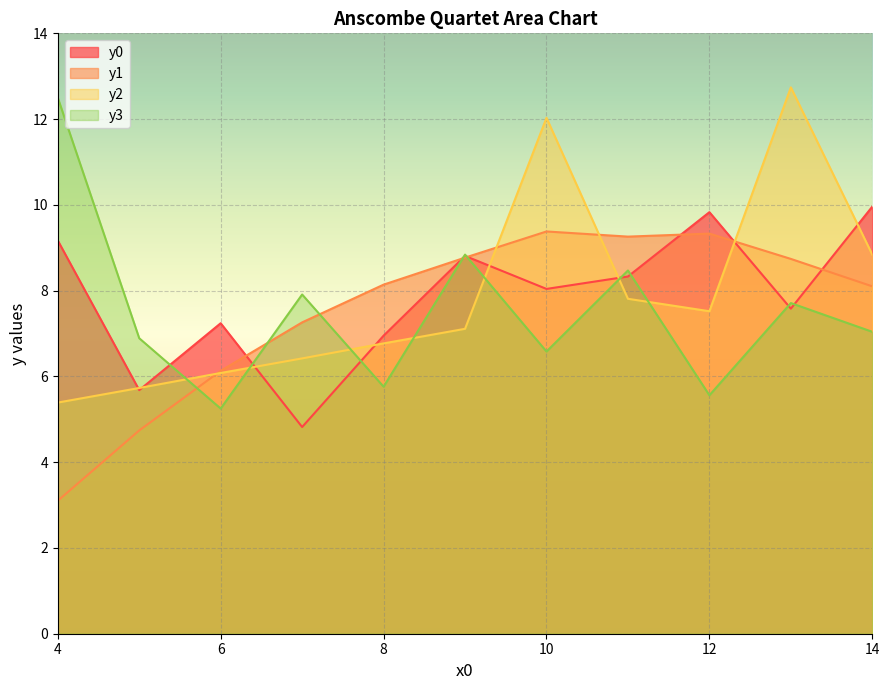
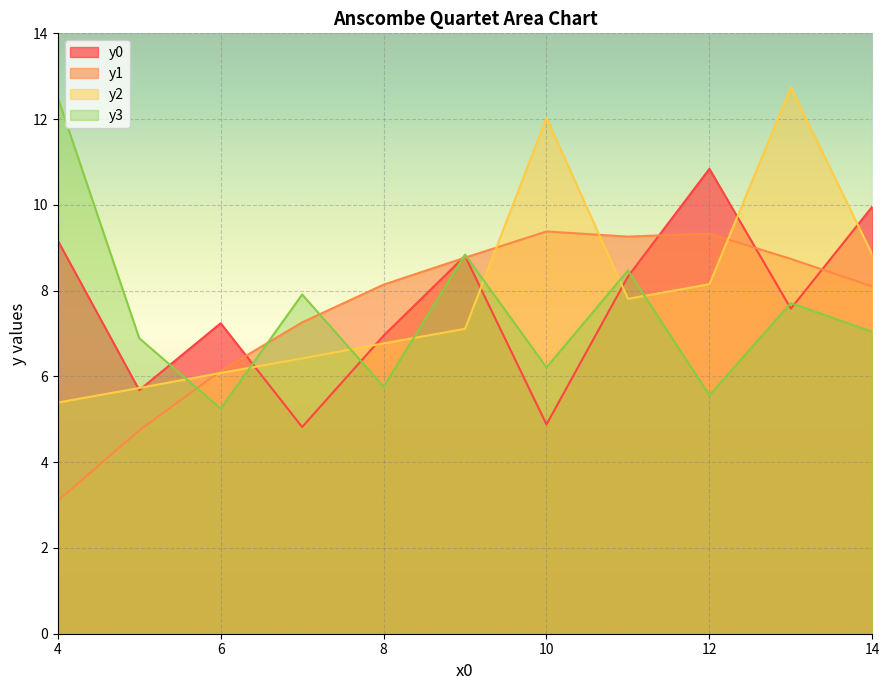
y0, 10: 8.0 -> 4.9
y3, 10: 6.6 -> 6.2
y0, 12: 9.8 -> 10.8
y2, 12: 7.5 -> 8.2
